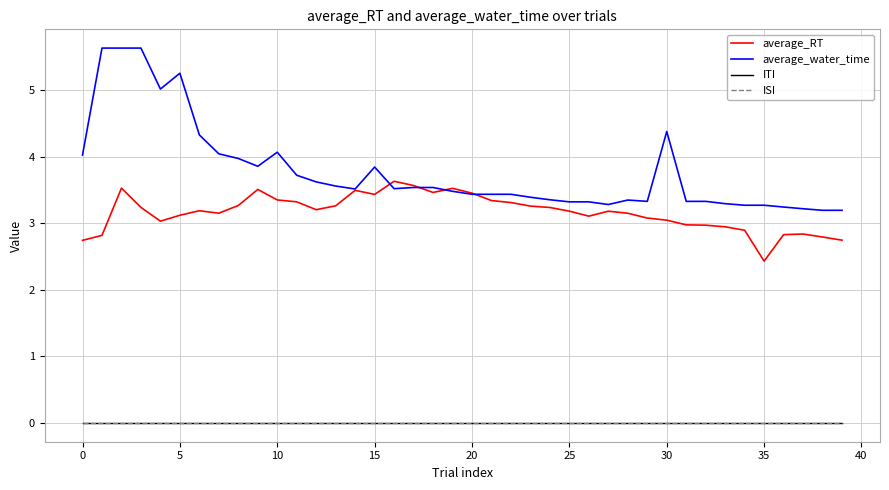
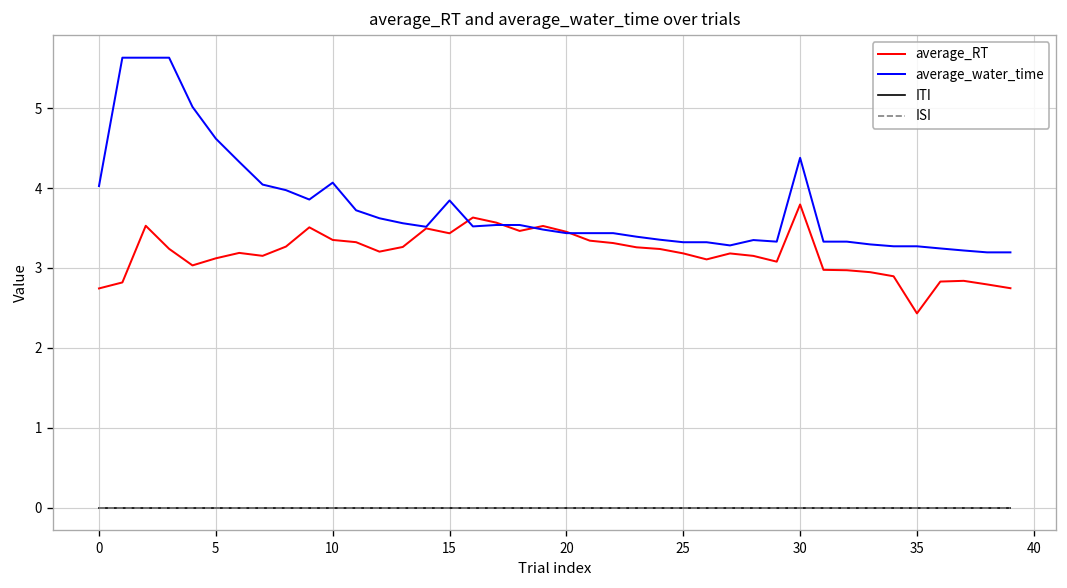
average_water_time, 5: 5.3 -> 4.6
average_RT, 30: 3.0 -> 3.8
